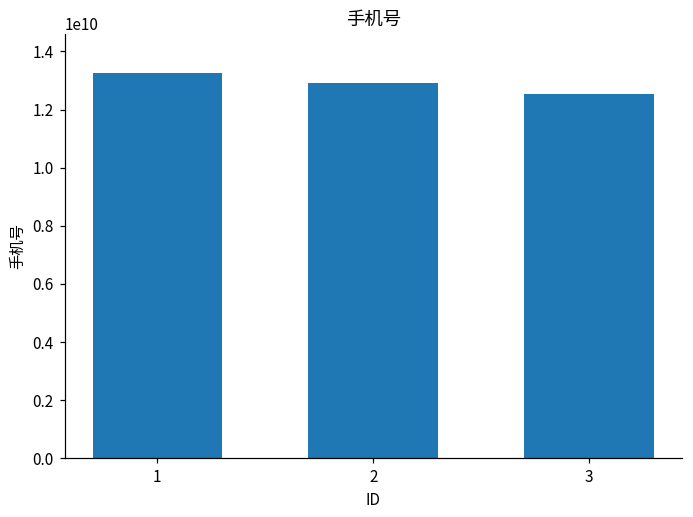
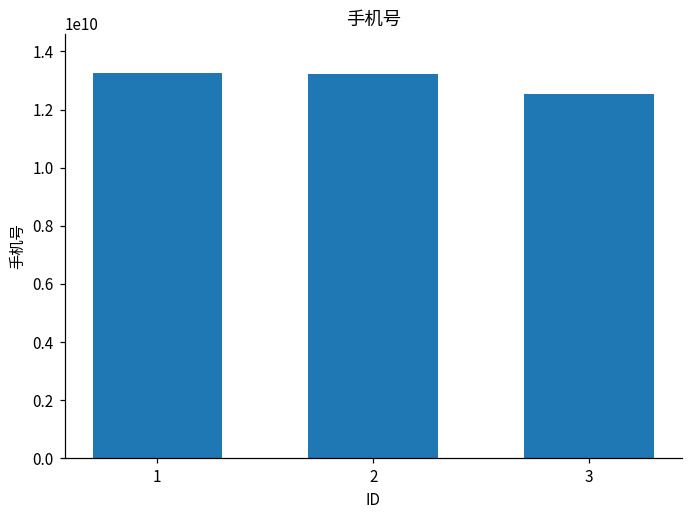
2: 12900000000 -> 13200000000
